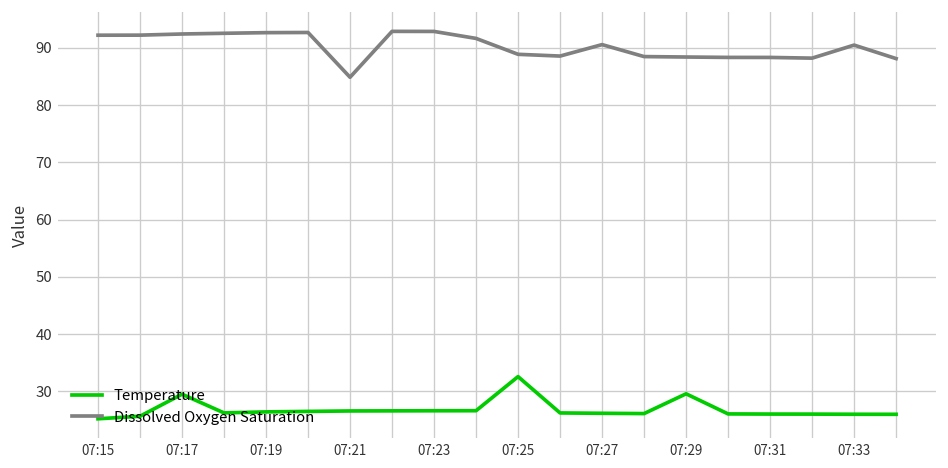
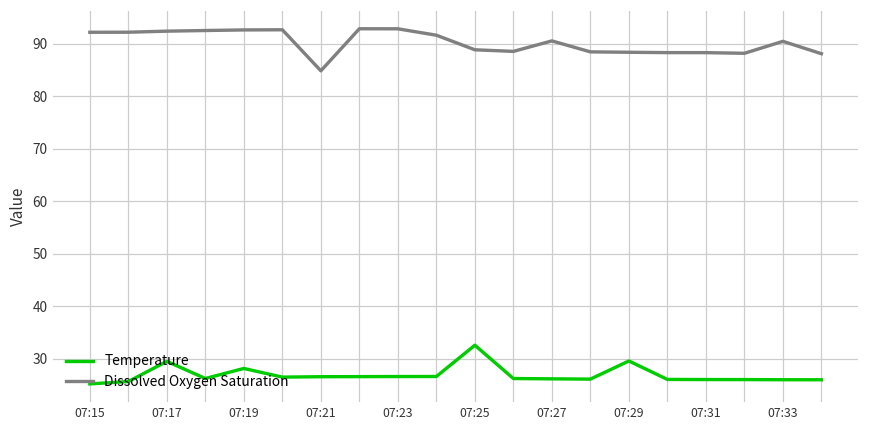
Temperature, 07:19: 26 -> 28
